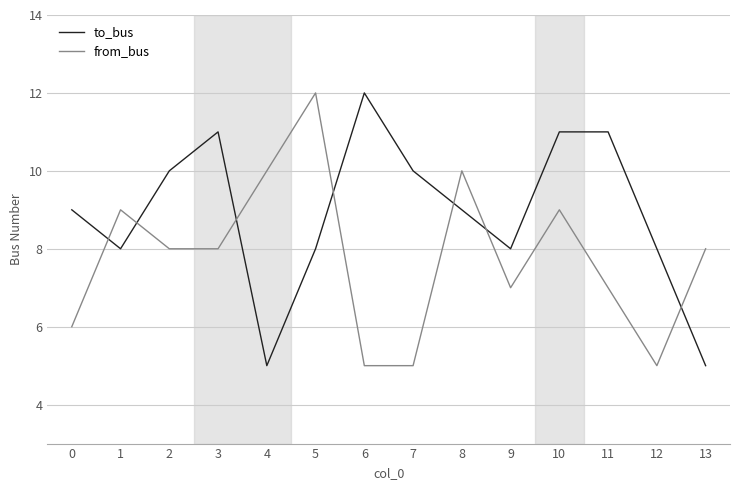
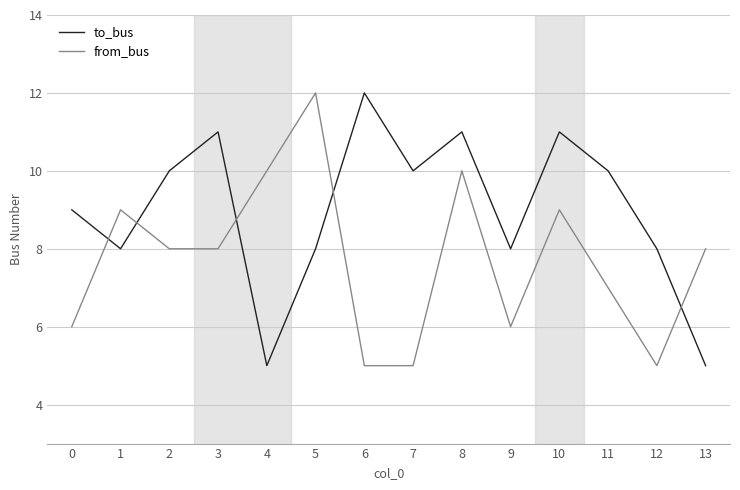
to_bus, 8: 9 -> 11
from_bus, 9: 7 -> 6
to_bus, 11: 11 -> 10
